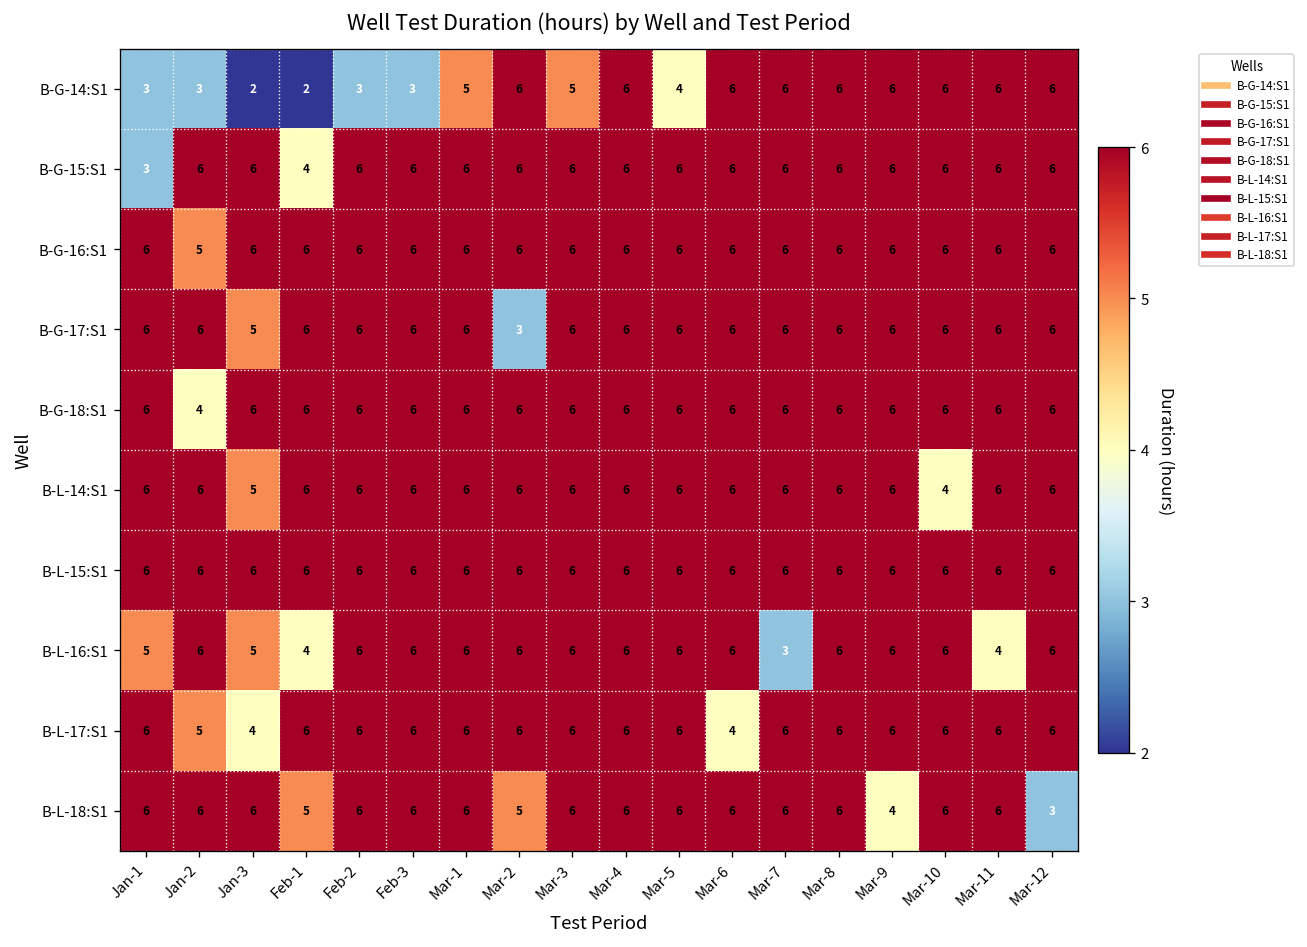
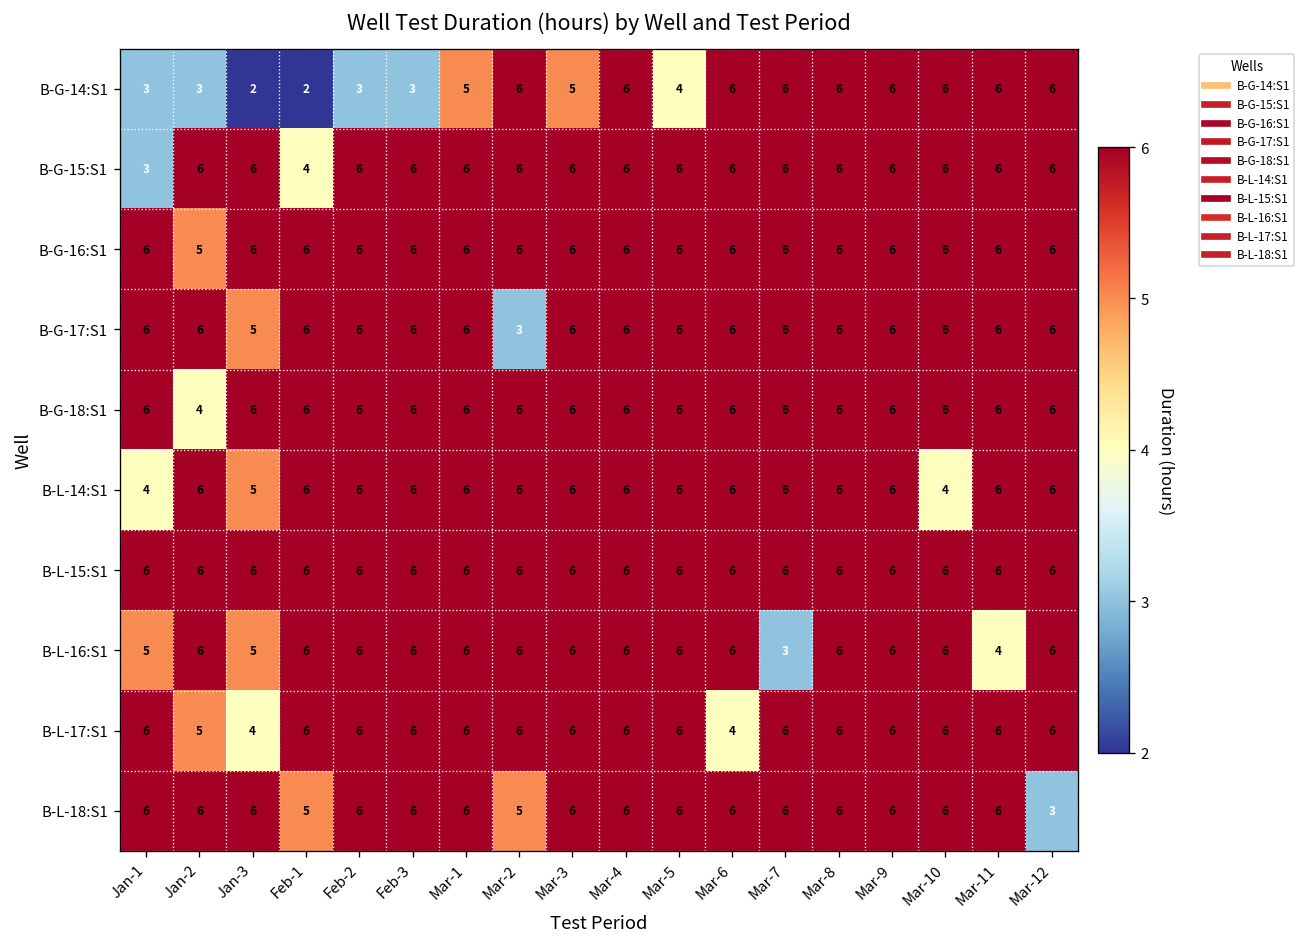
B-L-14:S1, Jan-1: 6 -> 4
B-L-16:S1, Feb-1: 4 -> 6
B-L-18:S1, Mar-9: 4 -> 6
